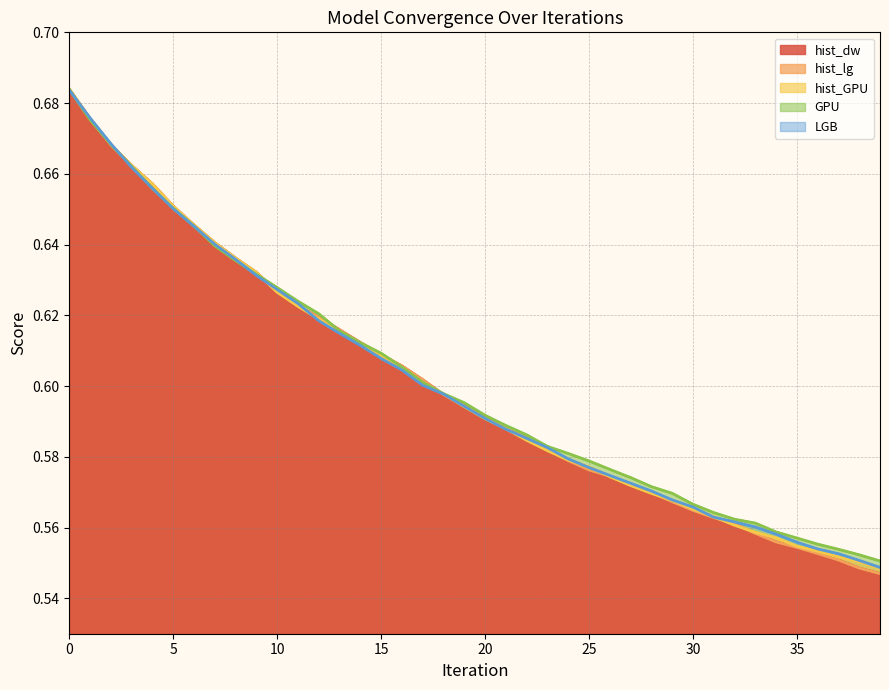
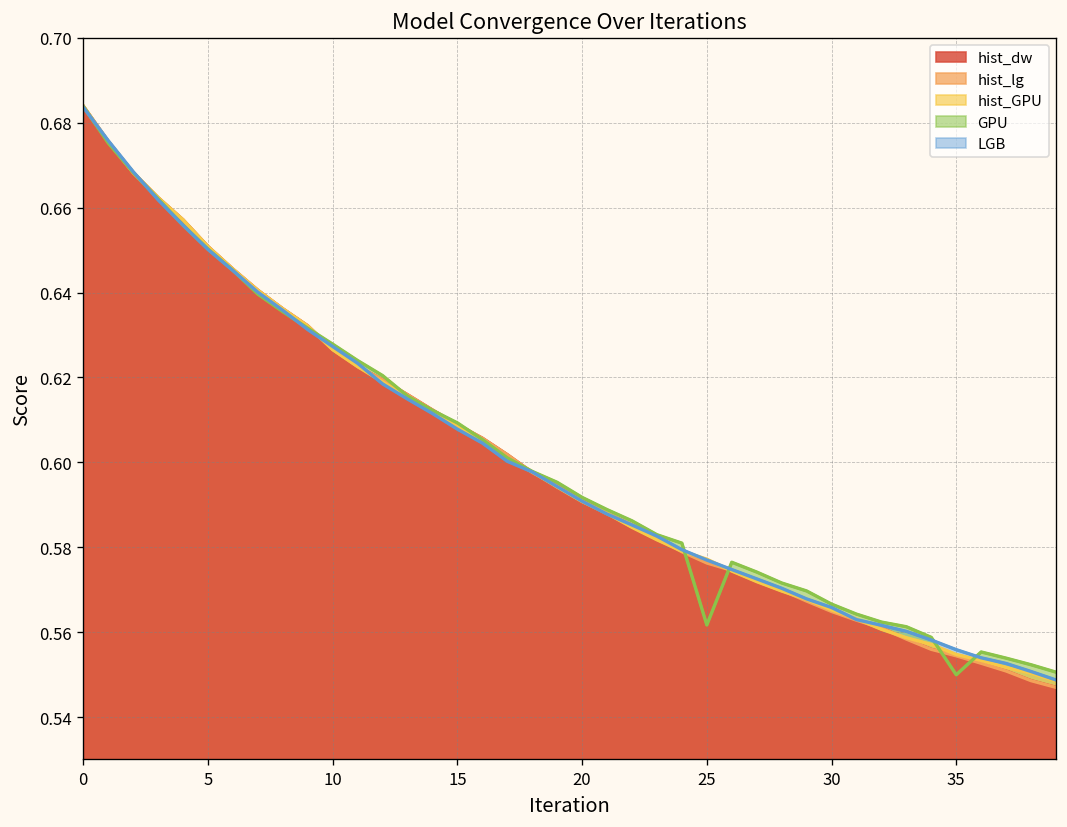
GPU, 25: 0.579 -> 0.562
GPU, 35: 0.557 -> 0.550
